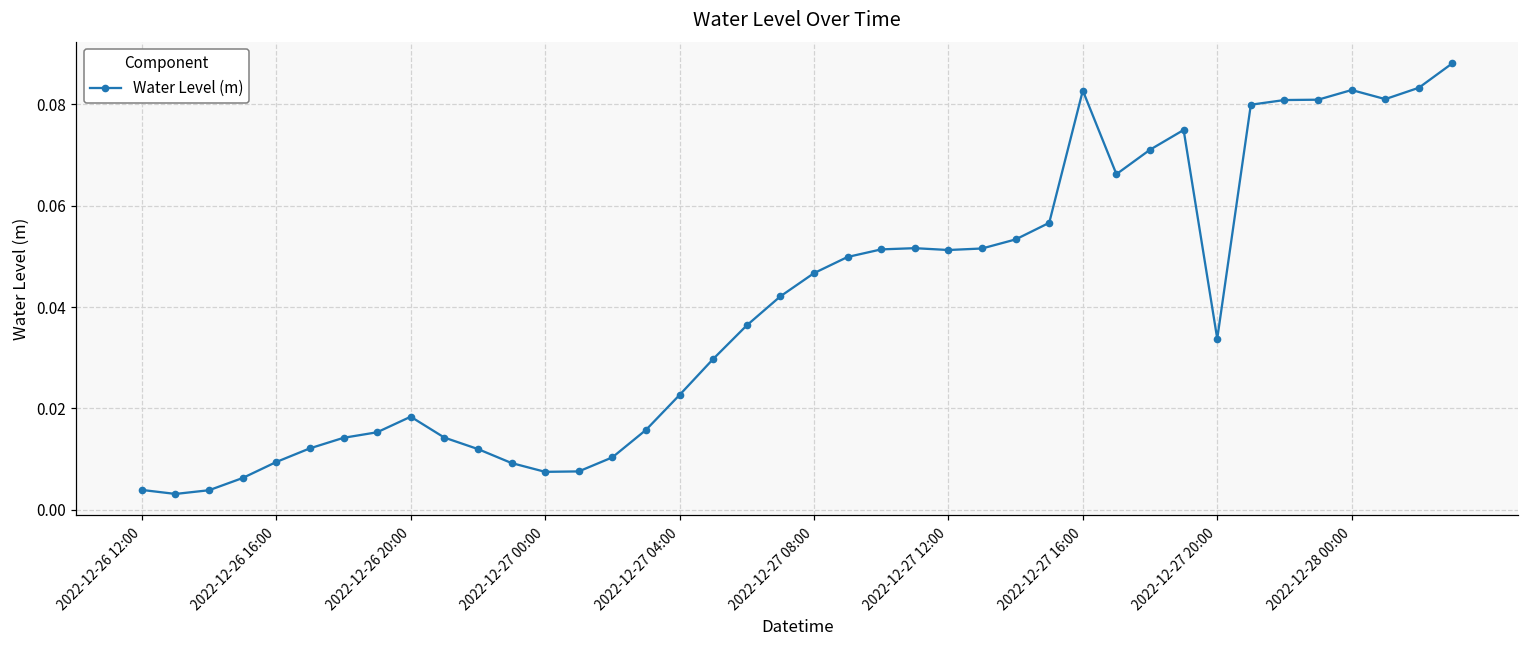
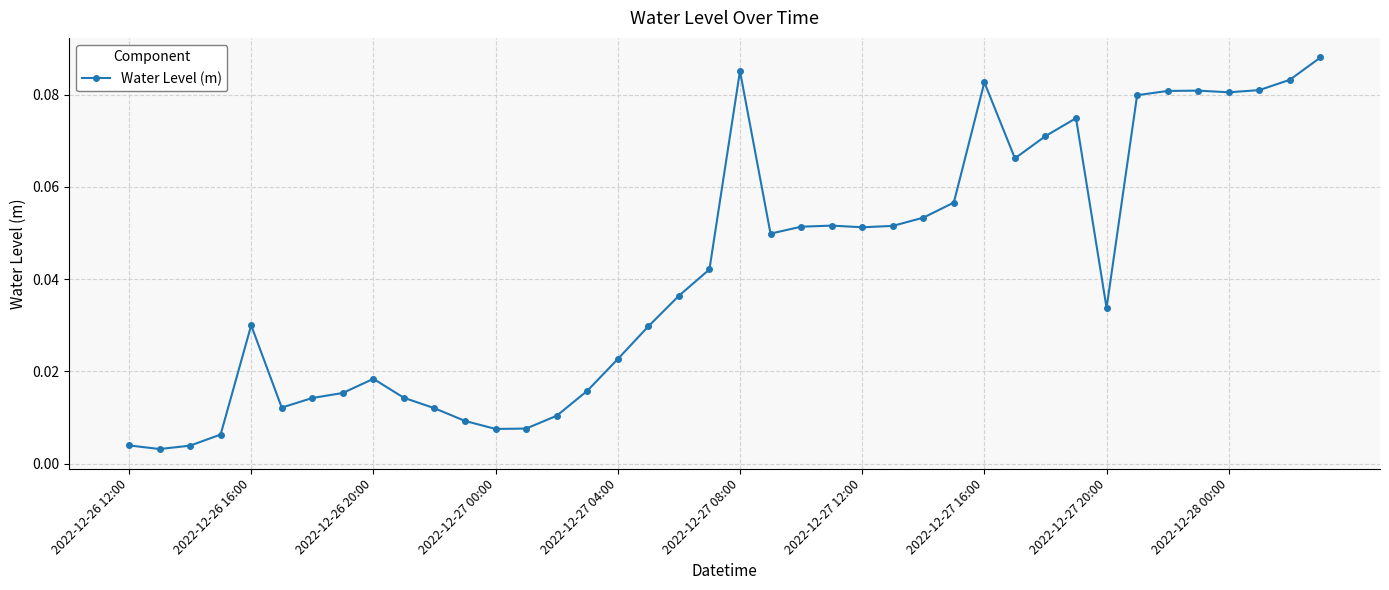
2022-12-26 16:00: 0.009 -> 0.030
2022-12-27 08:00: 0.047 -> 0.085
2022-12-28 00:00: 0.083 -> 0.081
